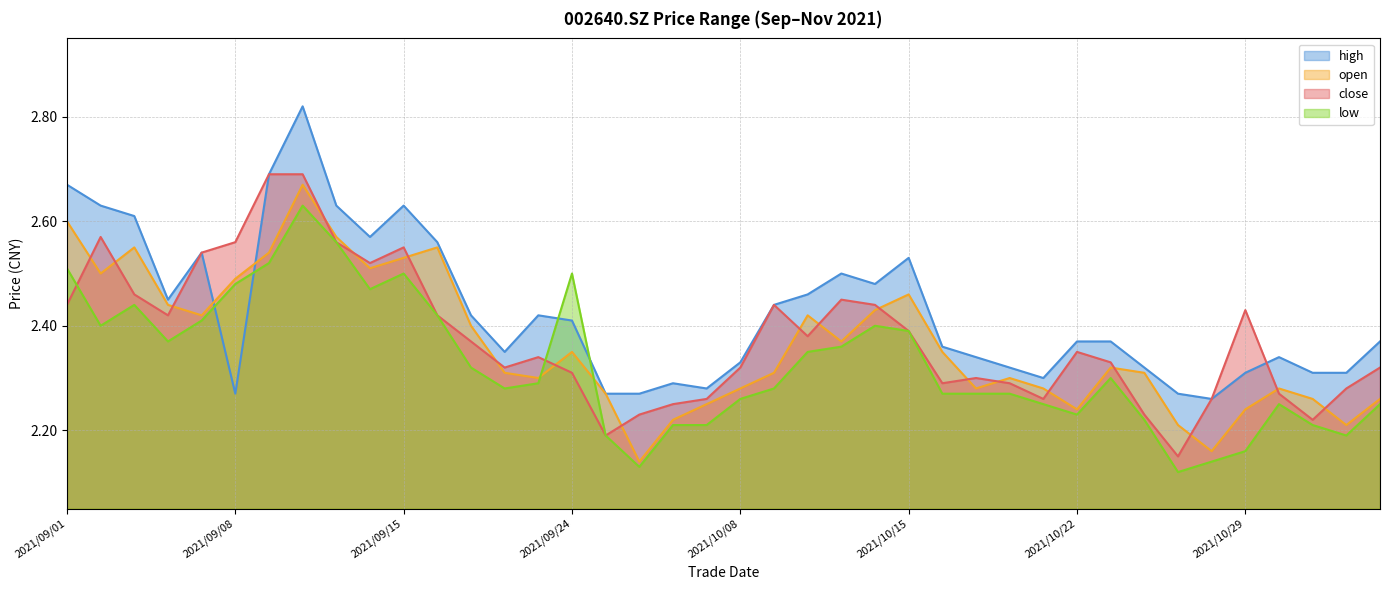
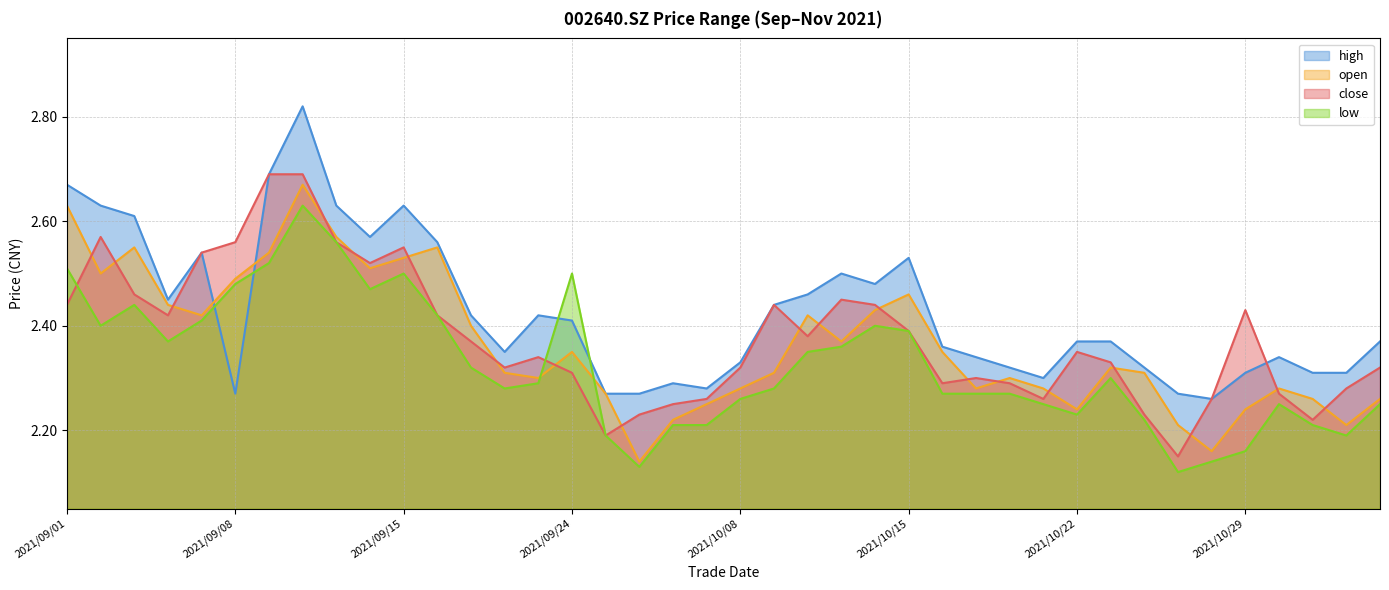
open, 2021/09/01: 2.60 -> 2.63
